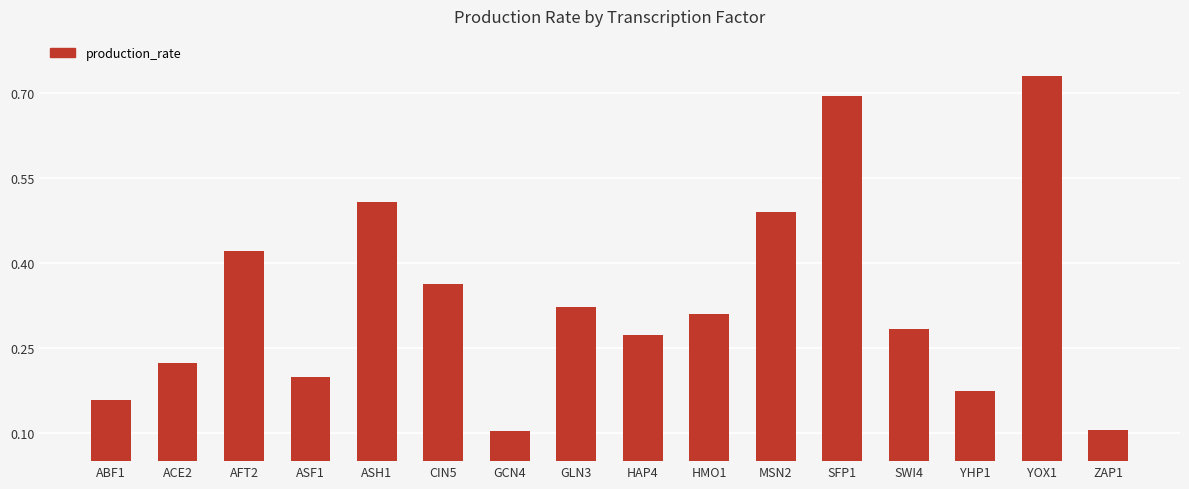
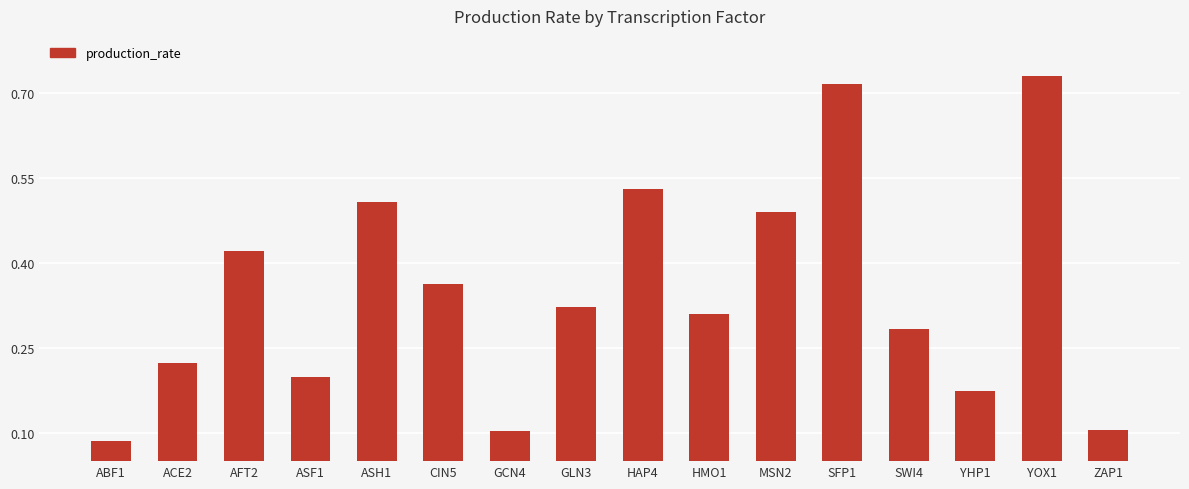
ABF1: 0.16 -> 0.09
HAP4: 0.27 -> 0.53
SFP1: 0.69 -> 0.71
